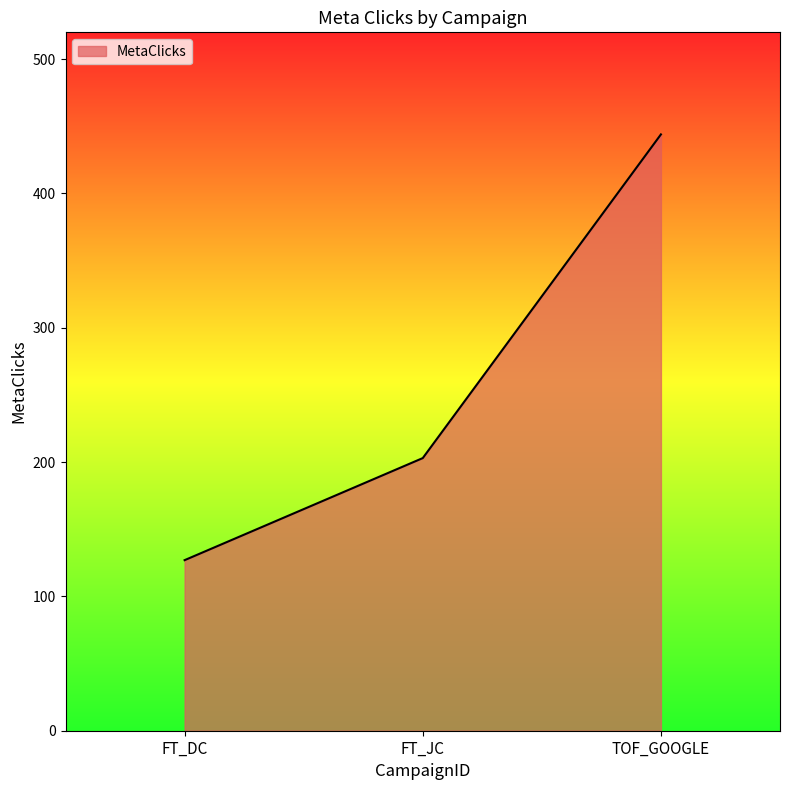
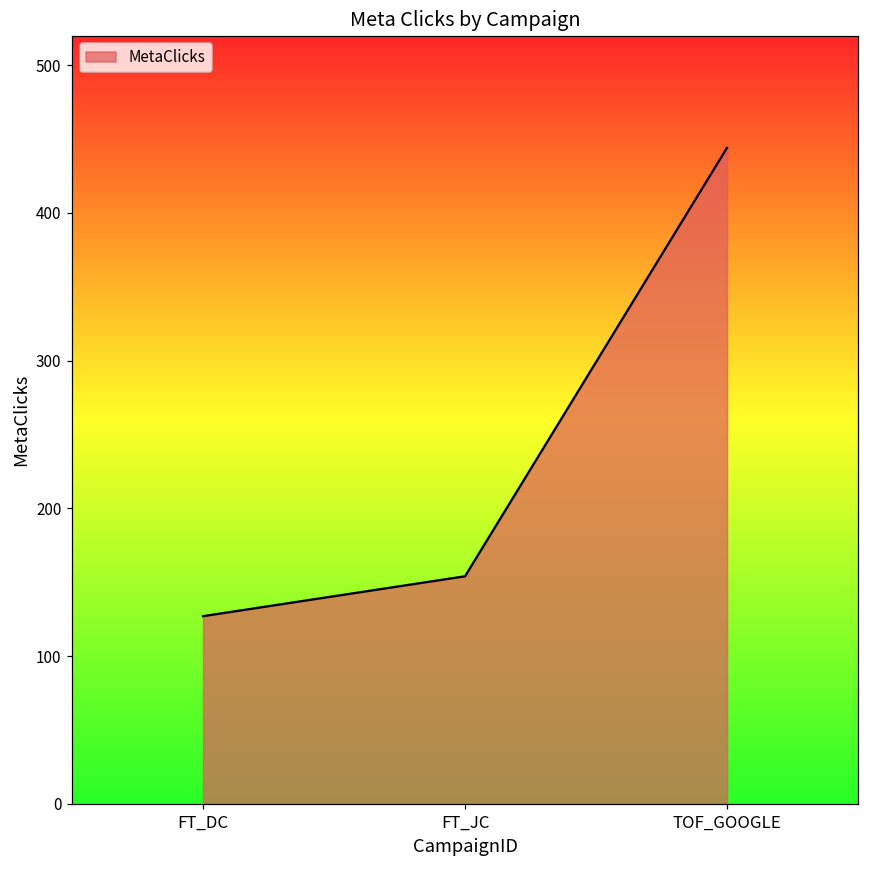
FT_JC: 203 -> 154
